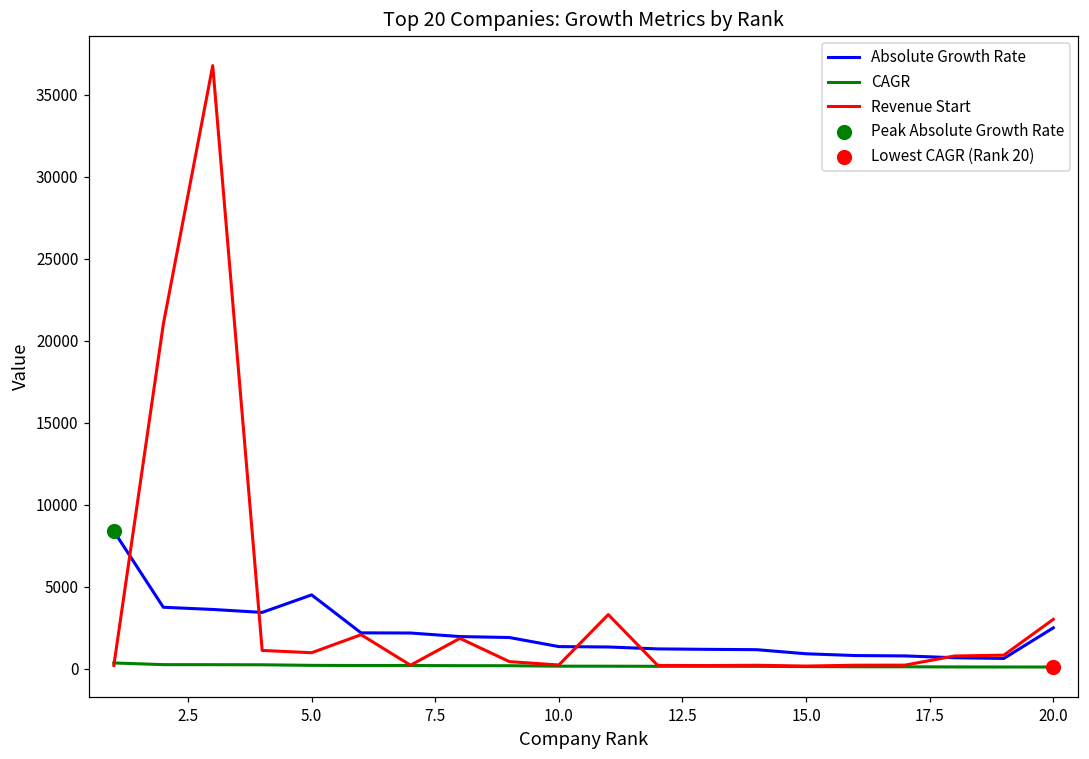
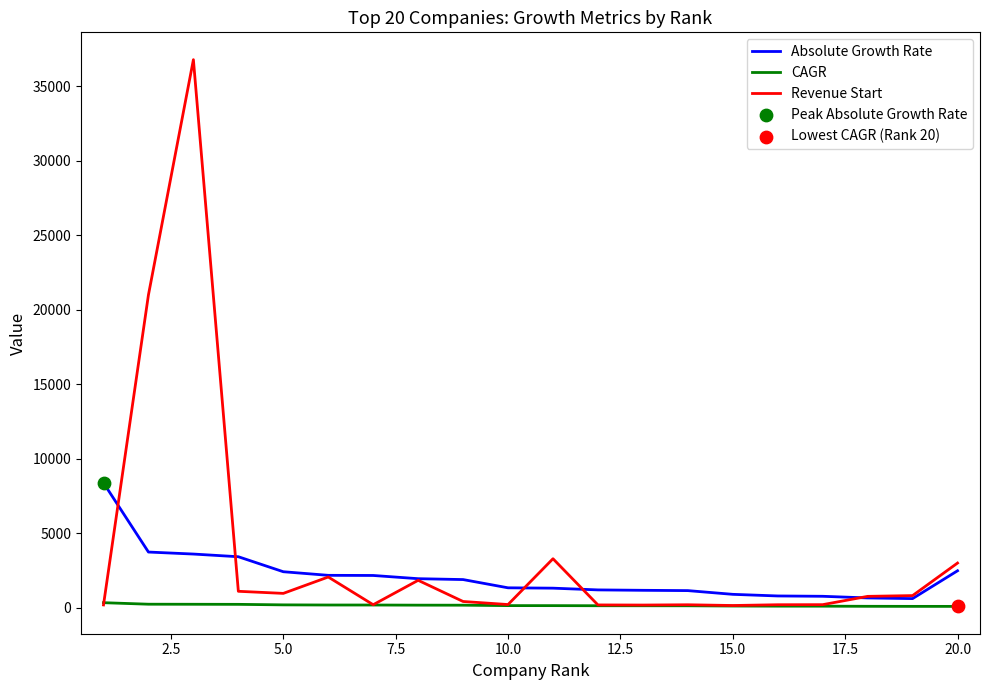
Absolute Growth Rate, 5.0: 4500 -> 2400
